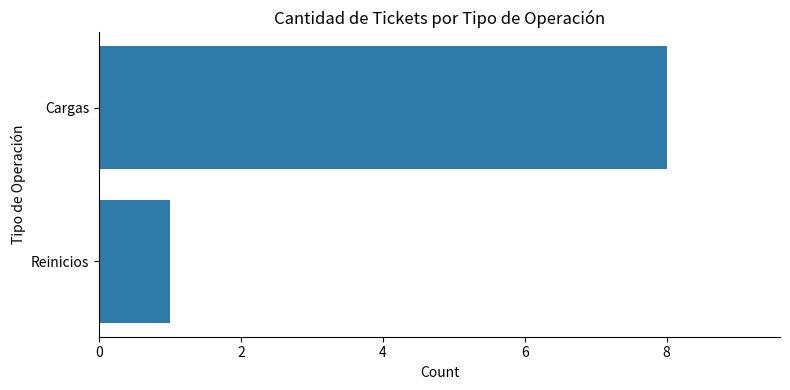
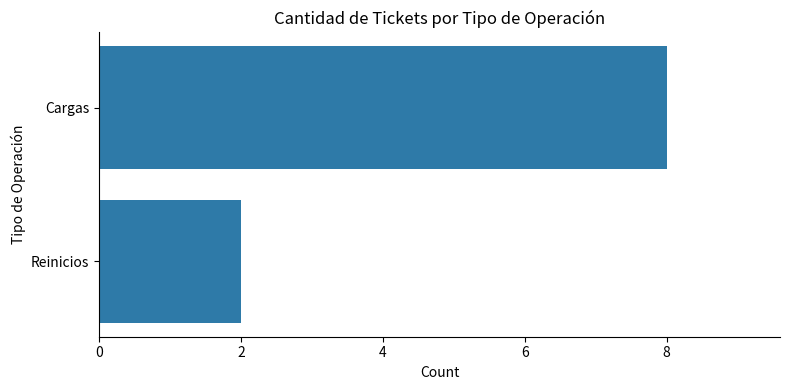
Reinicios: 1 -> 2
